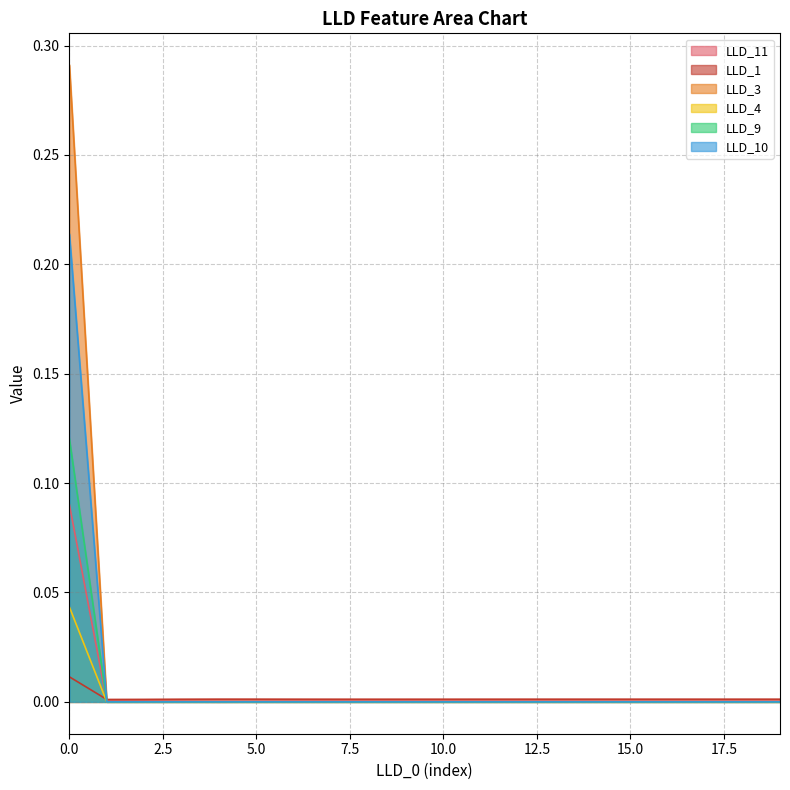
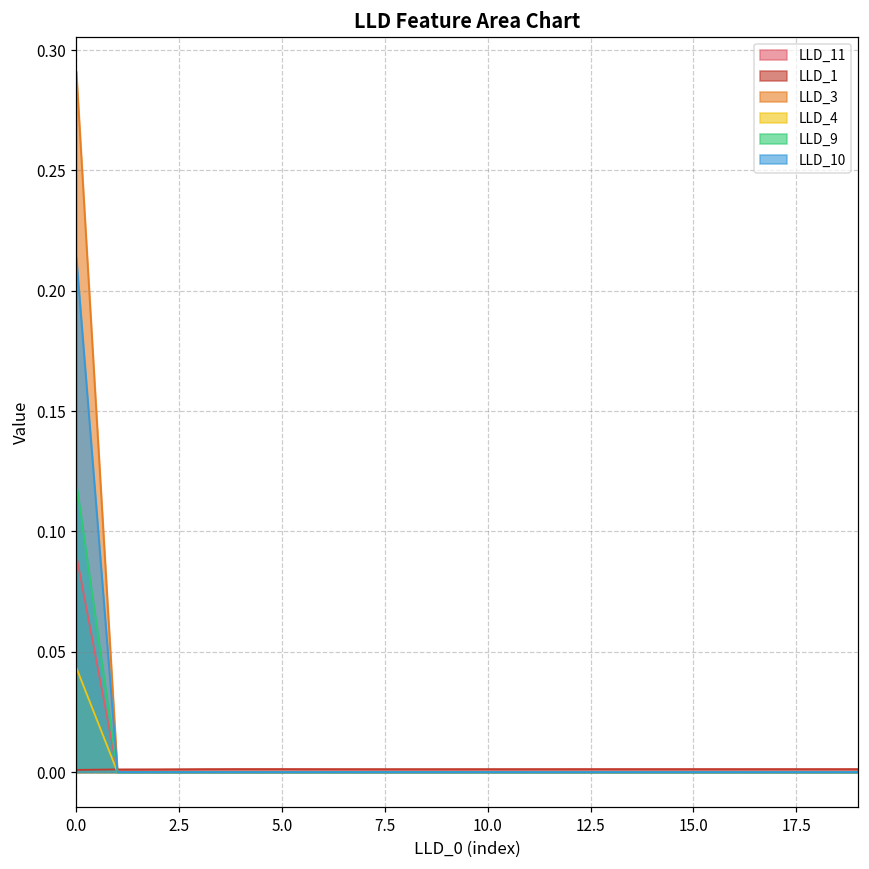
LLD_1, 0.0: 0.011 -> 0.001
